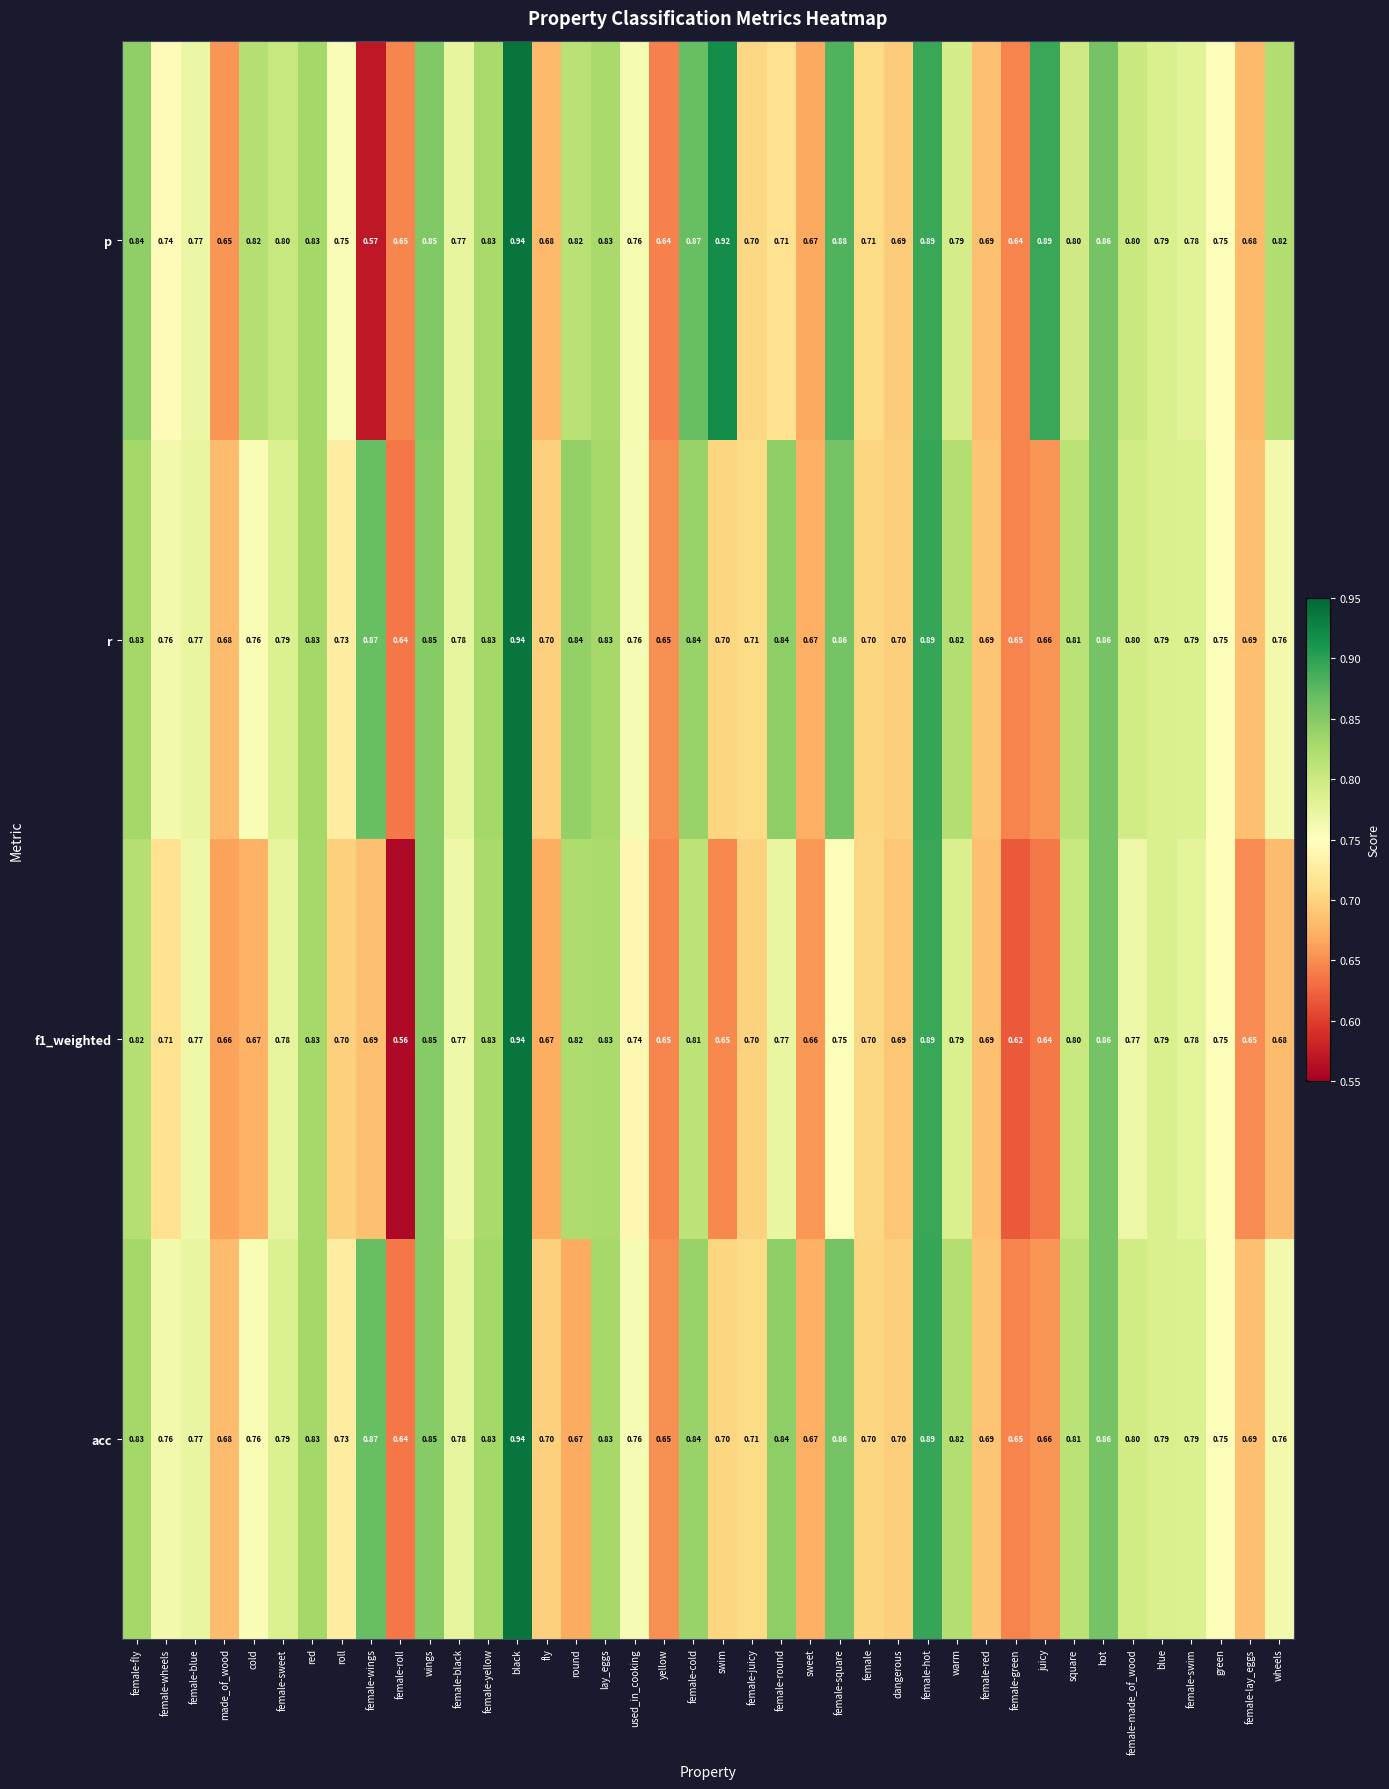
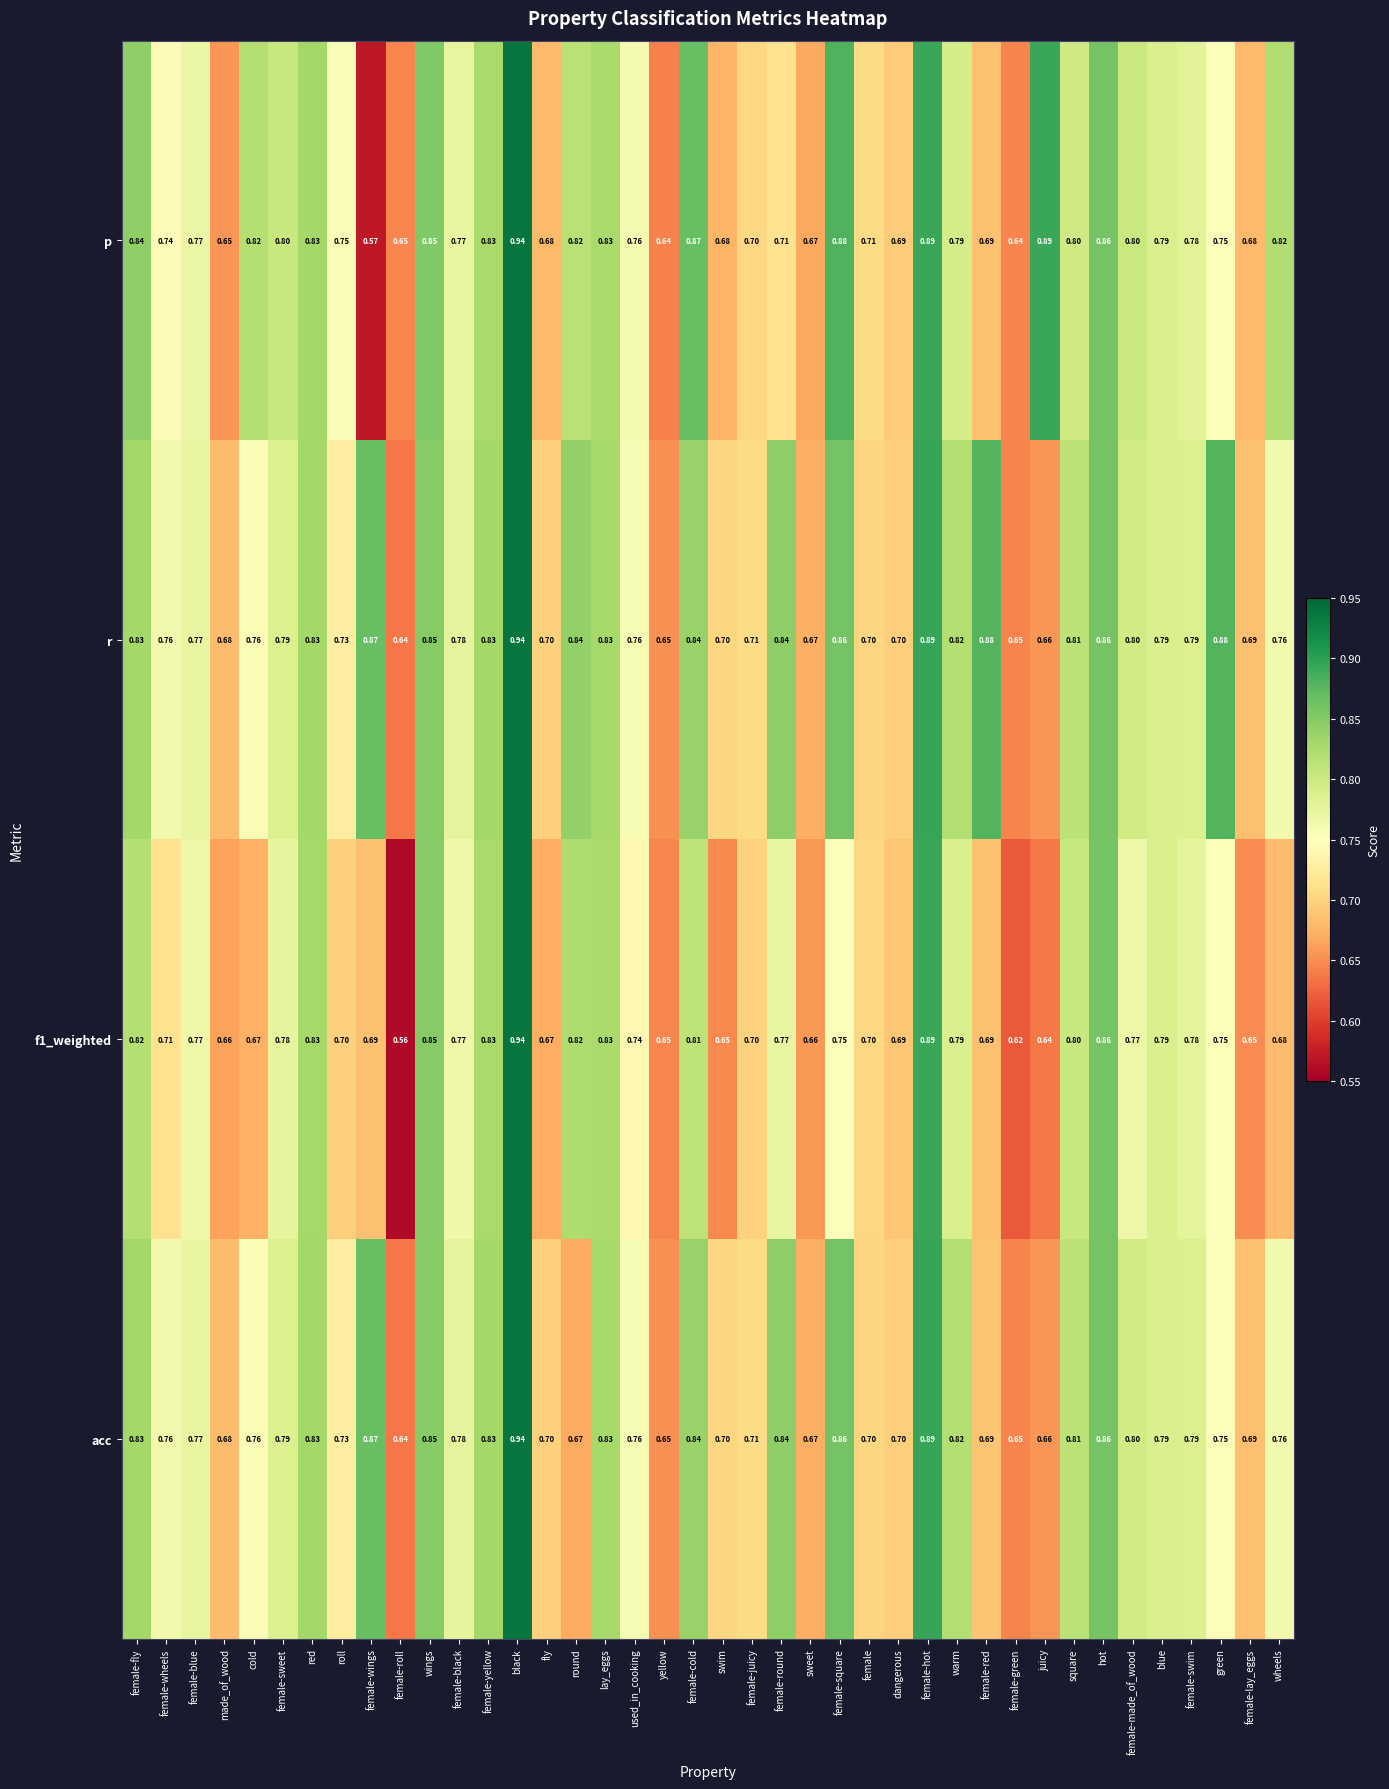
p, swim: 0.92 -> 0.68
r, female-red: 0.69 -> 0.88
r, green: 0.75 -> 0.88
